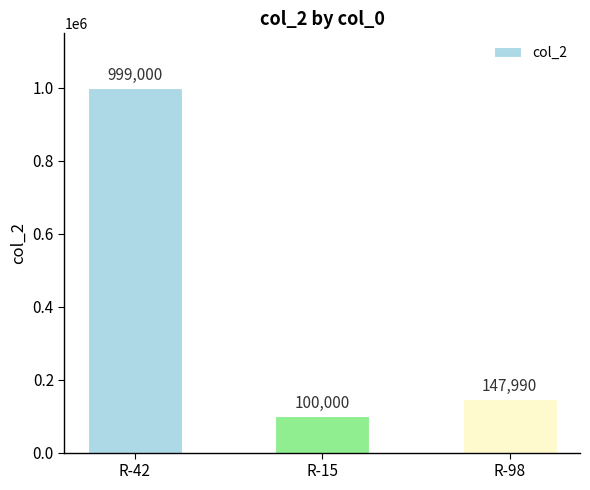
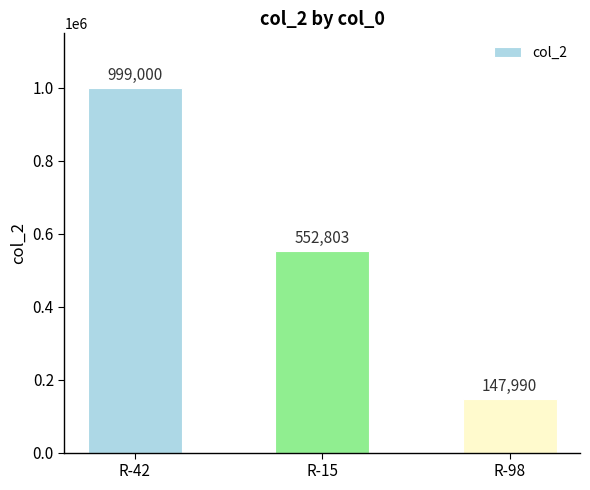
R-15: 100,000 -> 552,803
